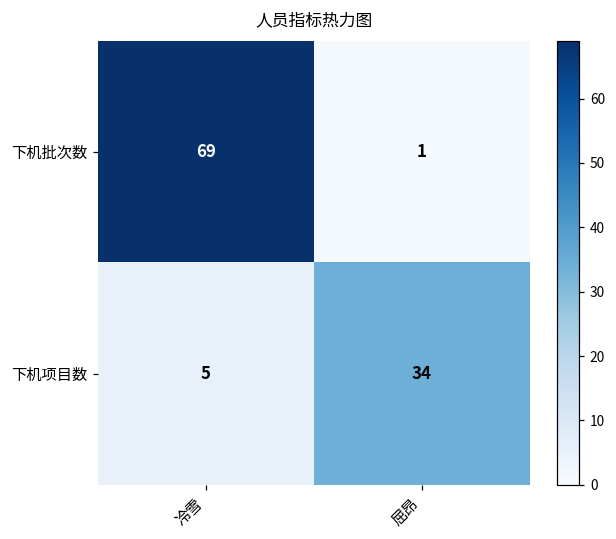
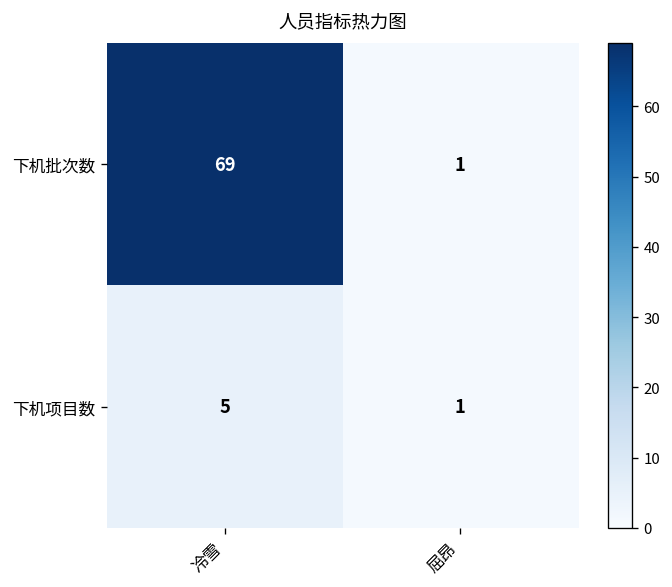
下机项目数, 屈昂: 34 -> 1
